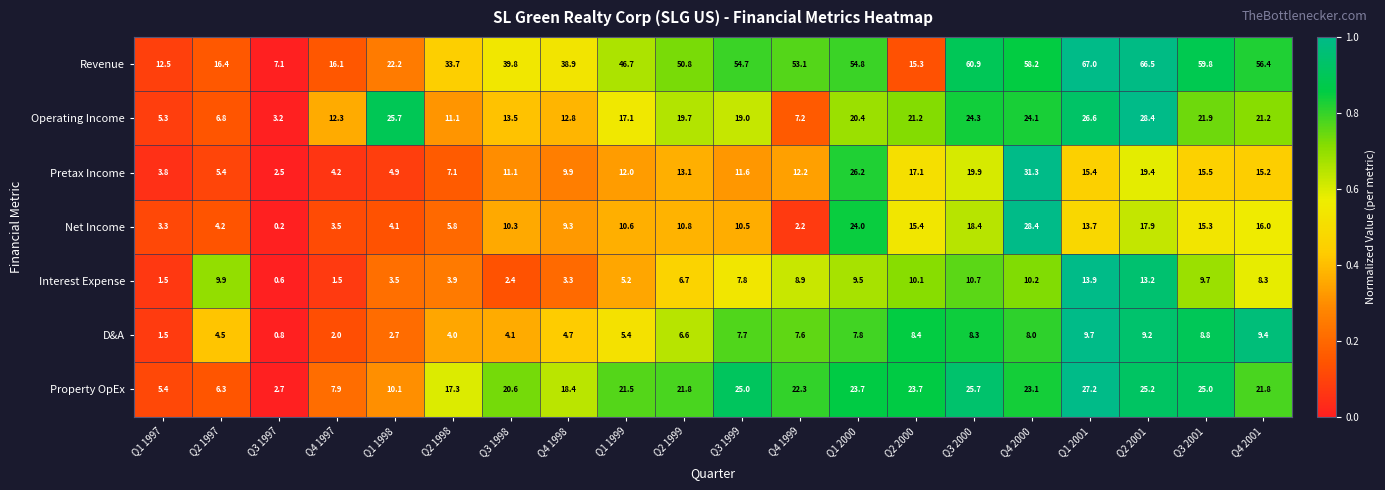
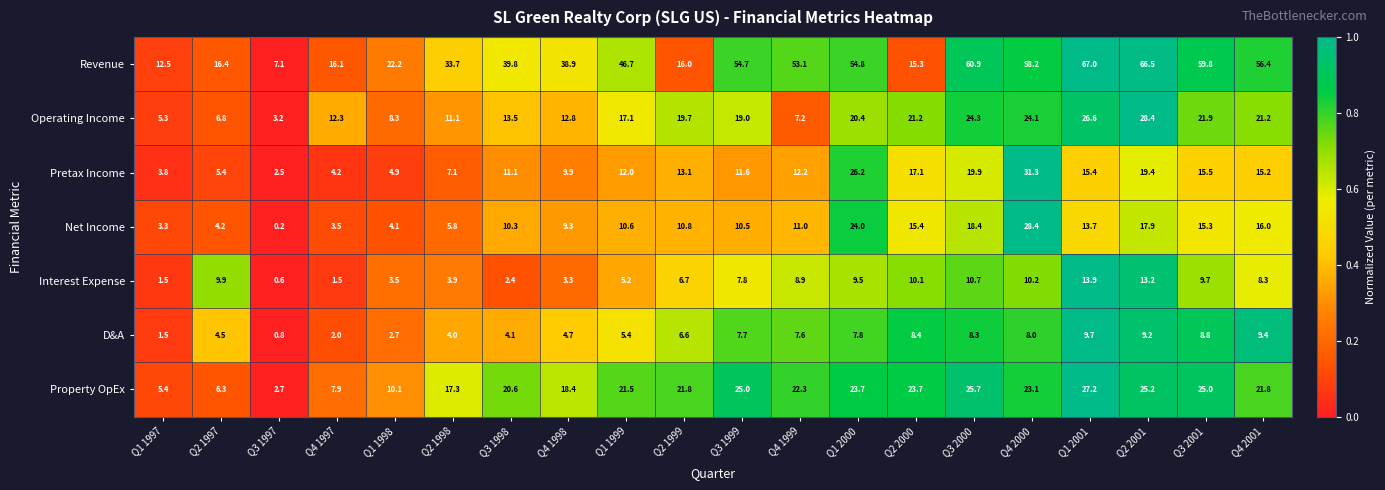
Revenue, Q2 1999: 50.8 -> 16.0
Operating Income, Q1 1998: 25.7 -> 8.3
Net Income, Q4 1999: 2.2 -> 11.0
